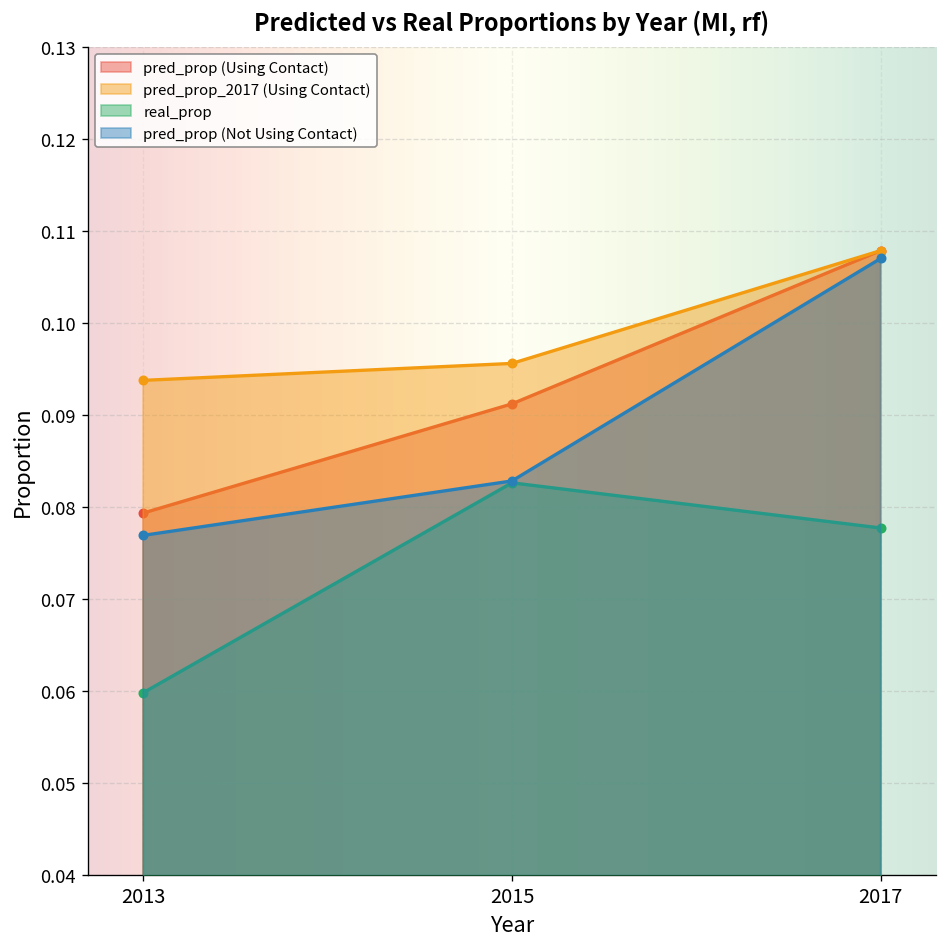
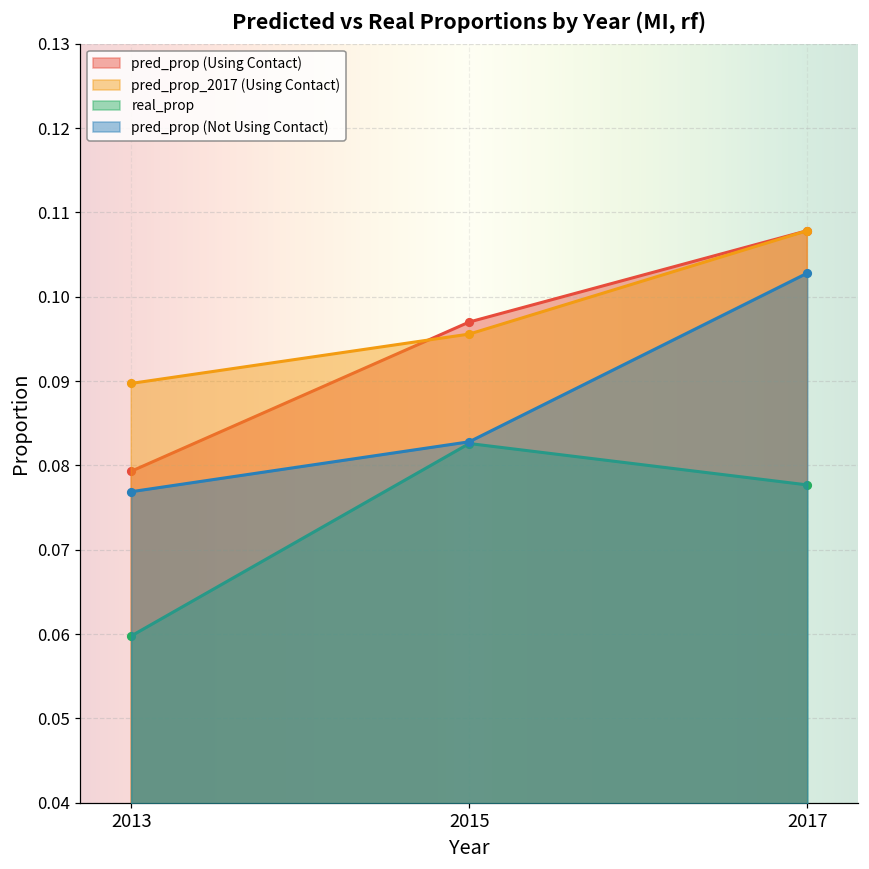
pred_prop_2017 (Using Contact), 2013: 0.094 -> 0.090
pred_prop (Using Contact), 2015: 0.091 -> 0.097
pred_prop (Not Using Contact), 2017: 0.107 -> 0.103
